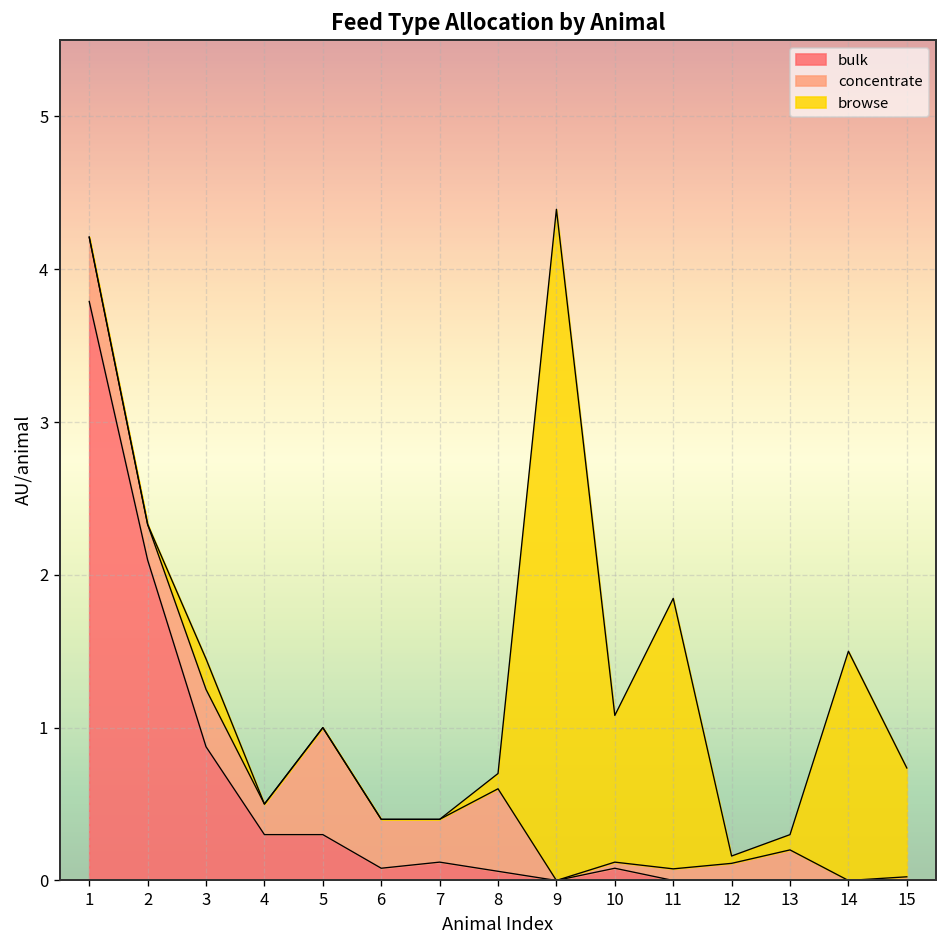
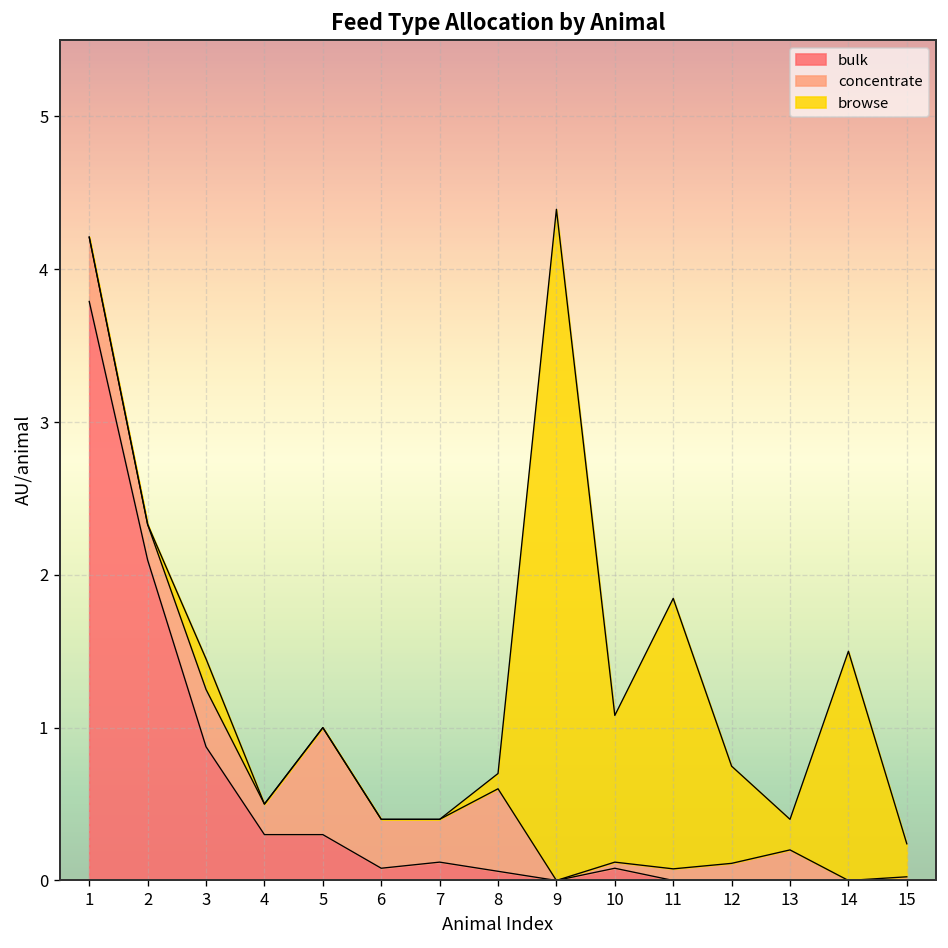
browse, 12: 0.05 -> 0.64
browse, 13: 0.1 -> 0.2
browse, 15: 0.71 -> 0.22
